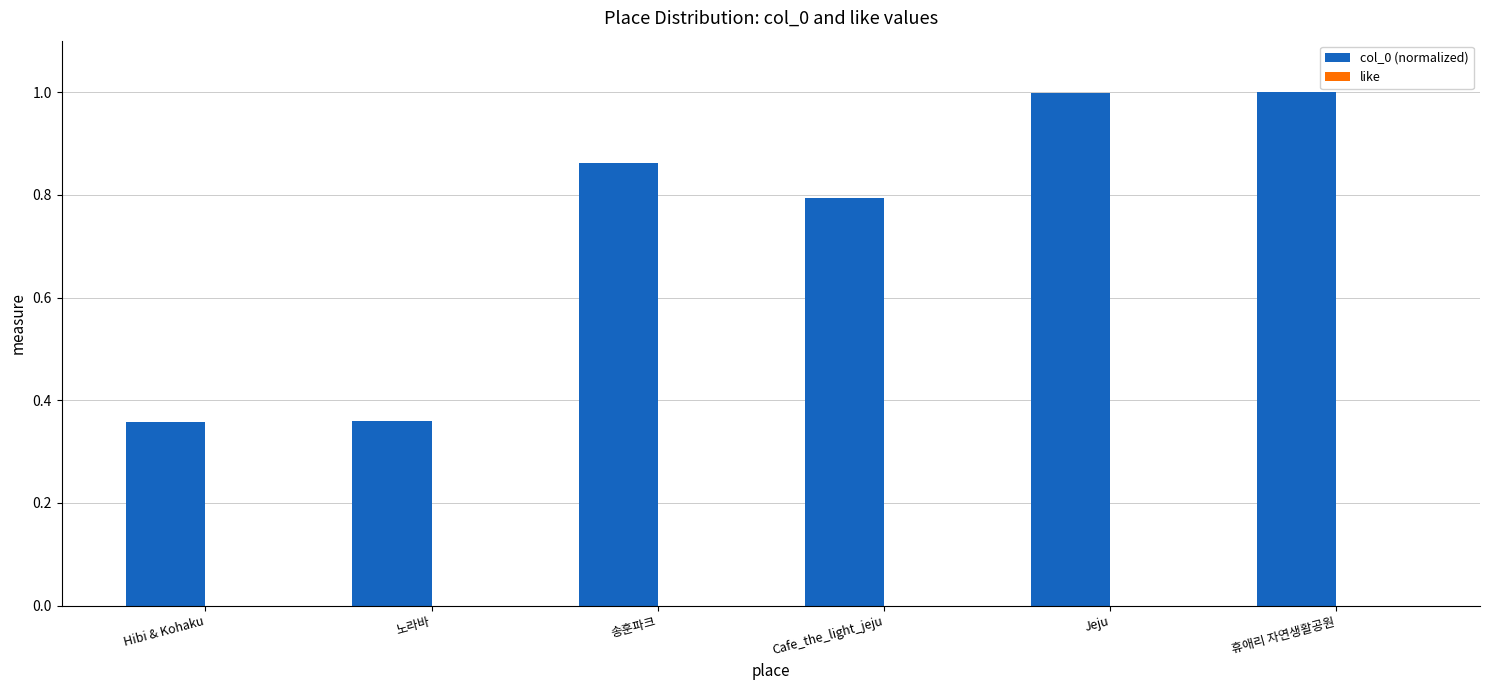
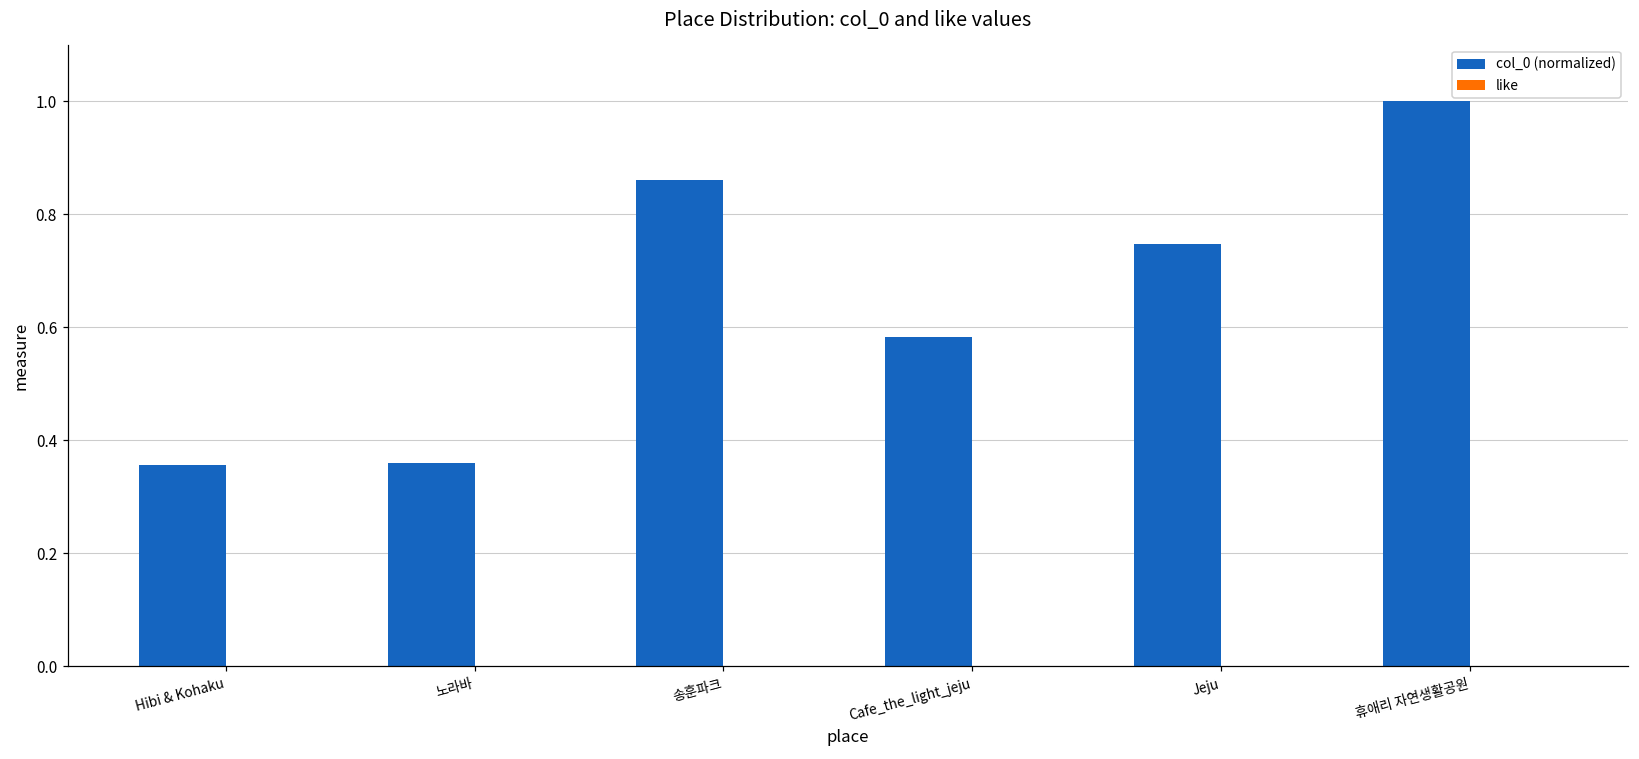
col_0 (normalized), Cafe_the_light_jeju: 0.79 -> 0.58
col_0 (normalized), Jeju: 1.00 -> 0.75
